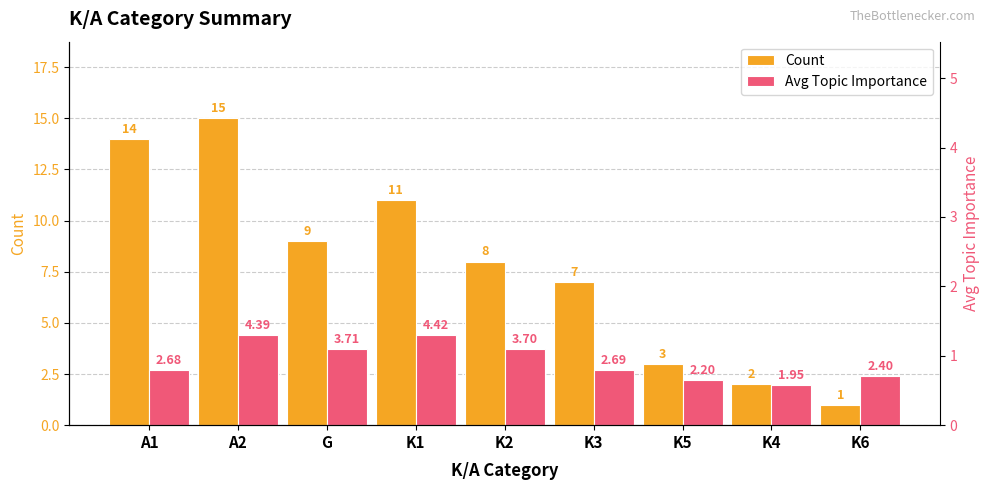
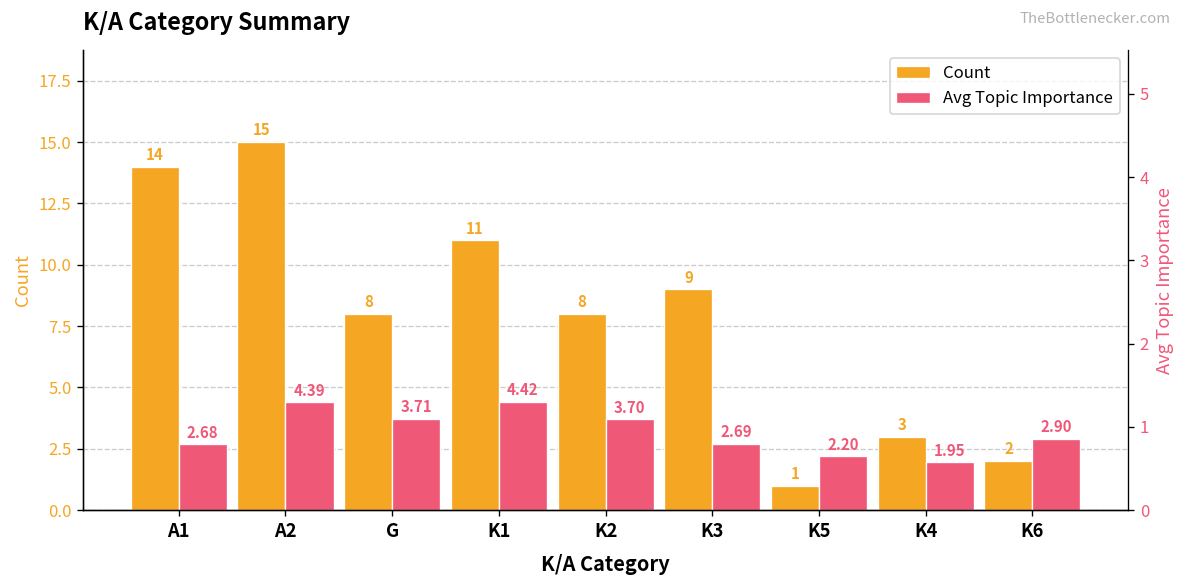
Count, G: 9 -> 8
Count, K3: 7 -> 9
Count, K5: 3 -> 1
Count, K4: 2 -> 3
Count, K6: 1 -> 2
Avg Topic Importance, K6: 2.40 -> 2.90
